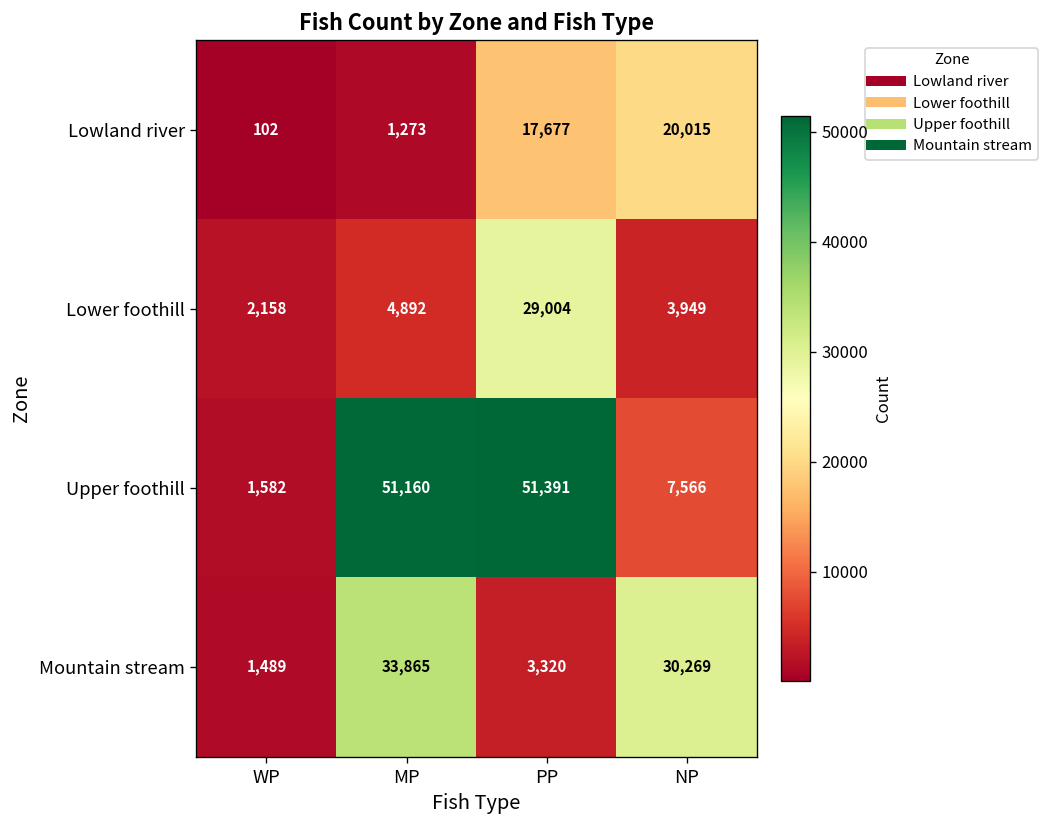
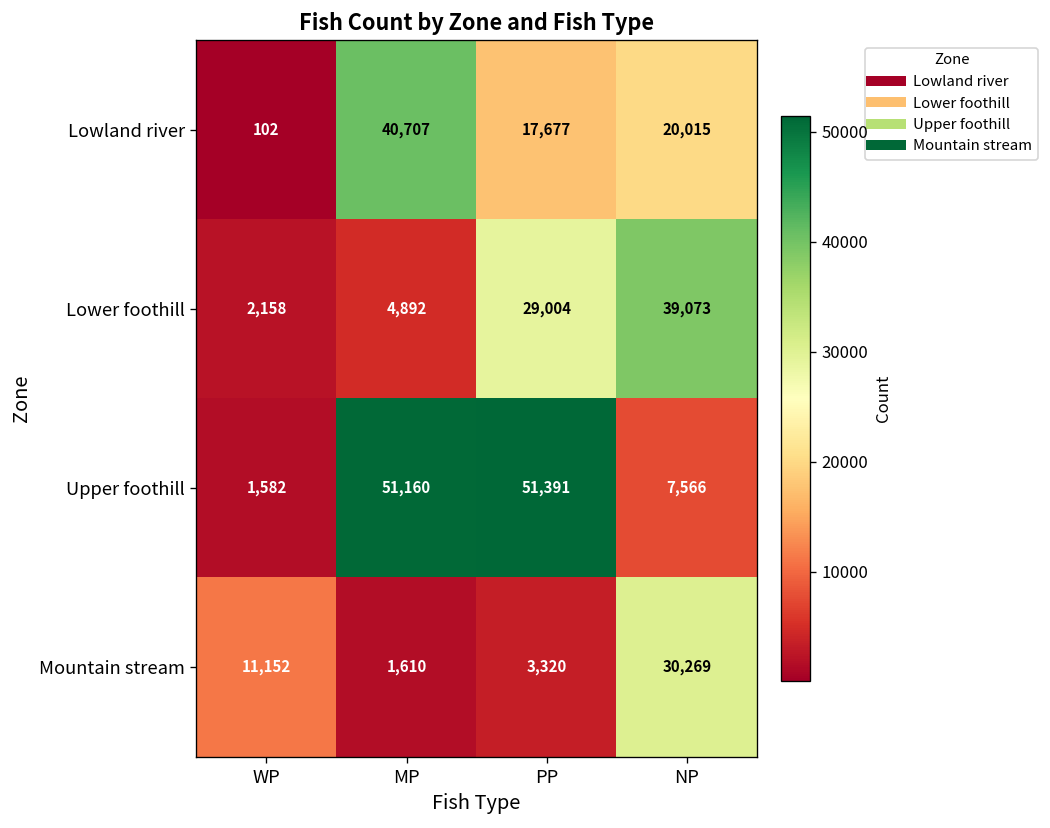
Lowland river, MP: 1,273 -> 40,707
Lower foothill, NP: 3,949 -> 39,073
Mountain stream, WP: 1,489 -> 11,152
Mountain stream, MP: 33,865 -> 1,610
